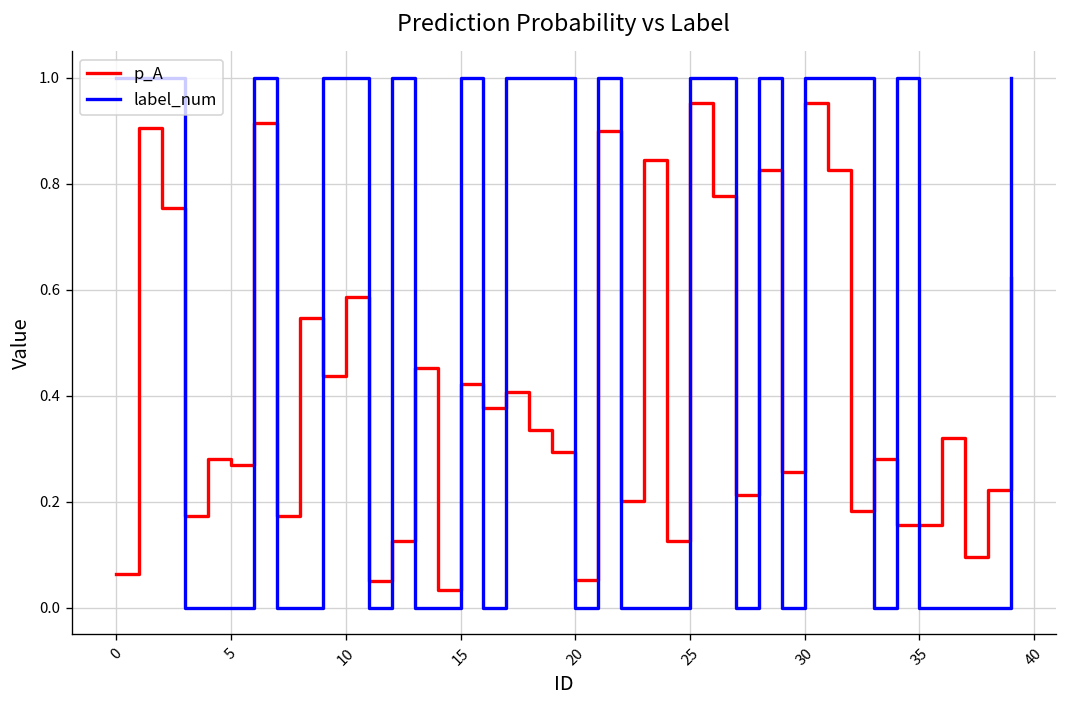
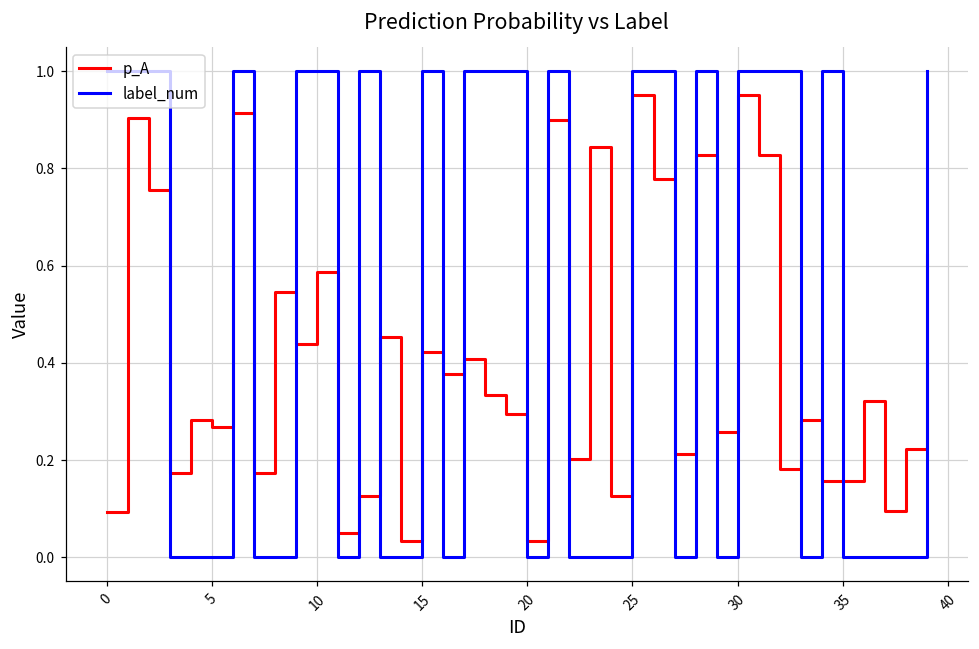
p_A, 0: 0.06 -> 0.09
p_A, 20: 0.05 -> 0.03
